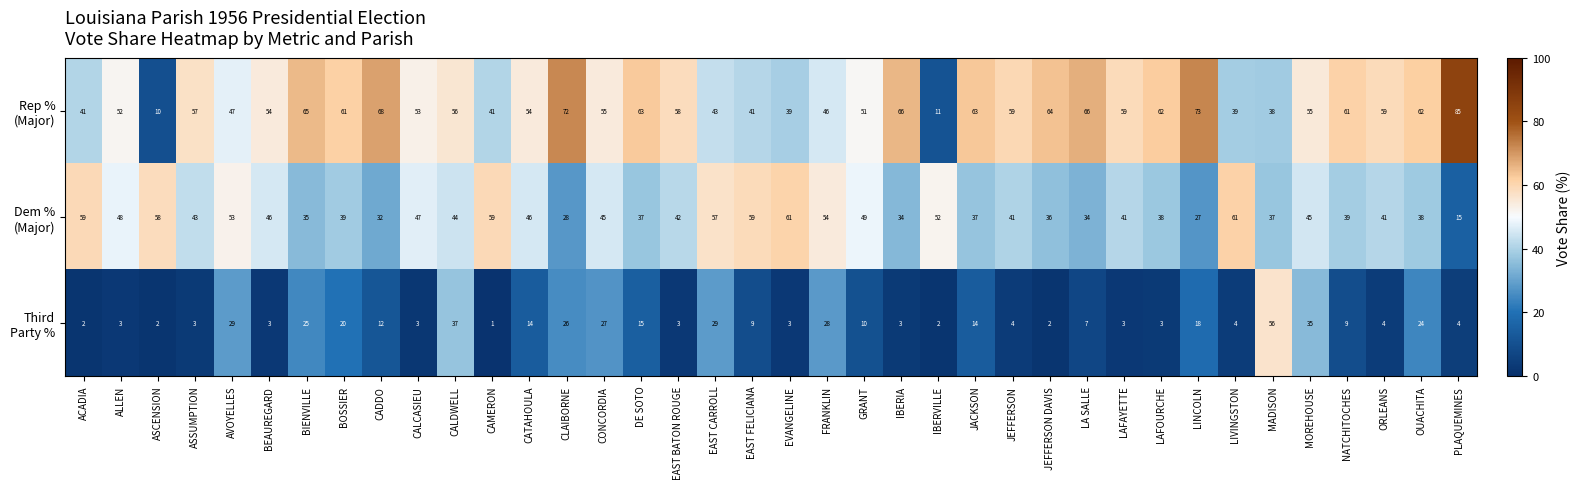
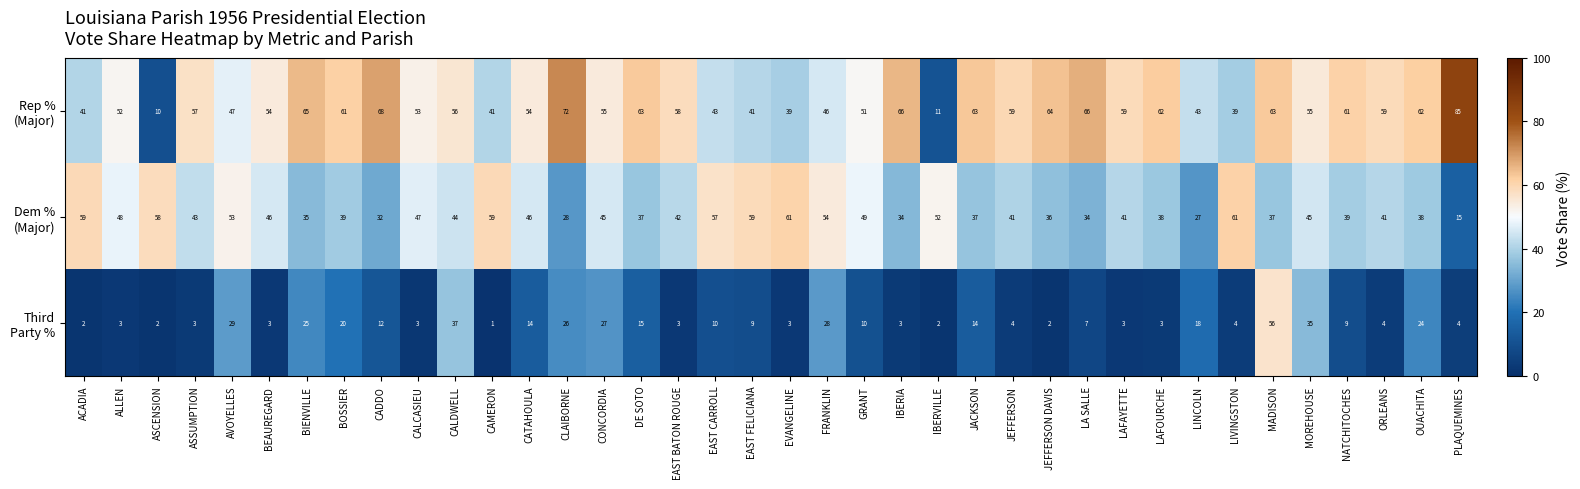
Rep % (Major), LINCOLN: 73 -> 43
Rep % (Major), MADISON: 38 -> 63
Third Party %, EAST CARROLL: 29 -> 10
